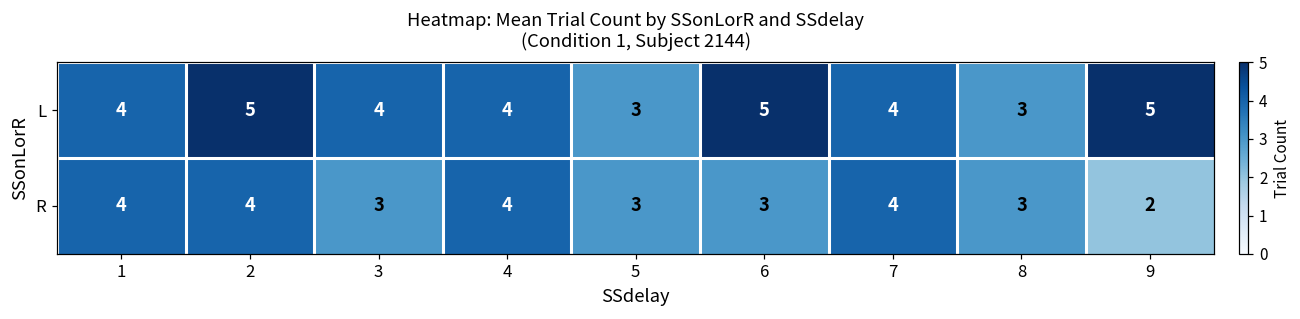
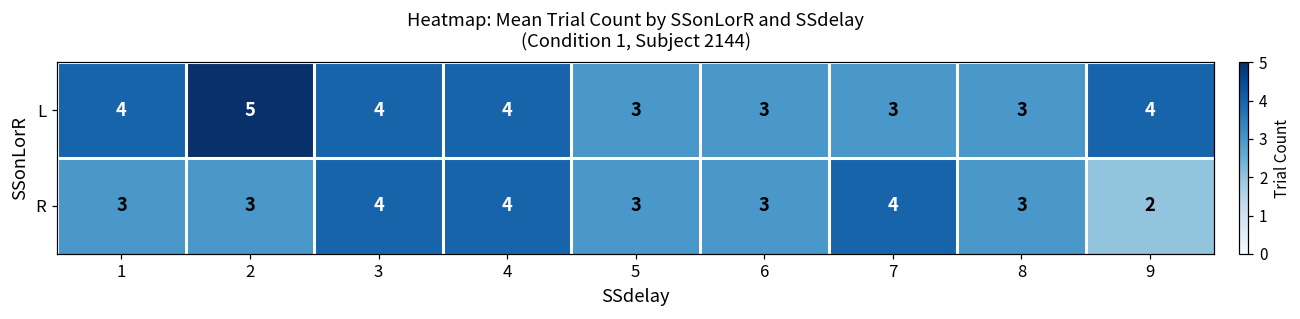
L, 6: 5 -> 3
L, 7: 4 -> 3
L, 9: 5 -> 4
R, 1: 4 -> 3
R, 2: 4 -> 3
R, 3: 3 -> 4
